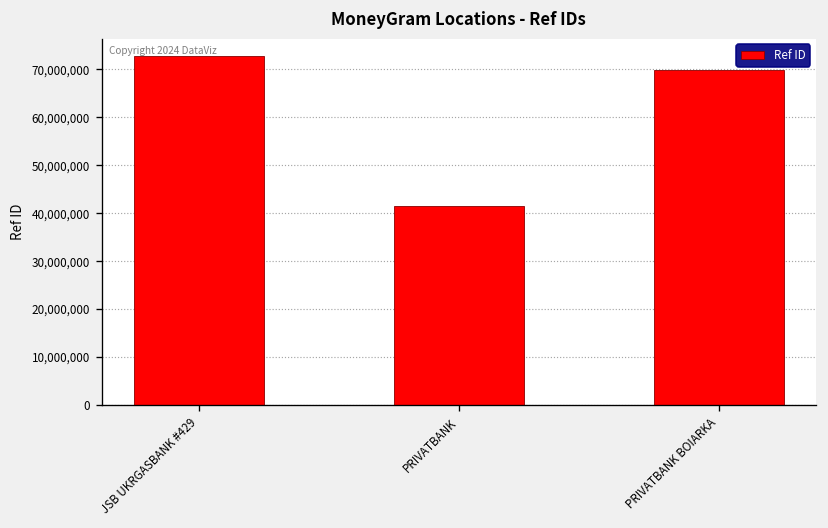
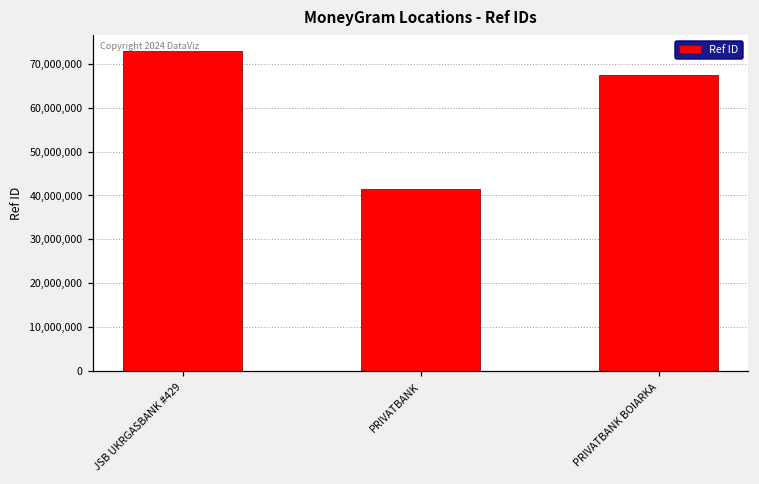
PRIVATBANK BOIARKA: 70,000,000 -> 67,000,000
